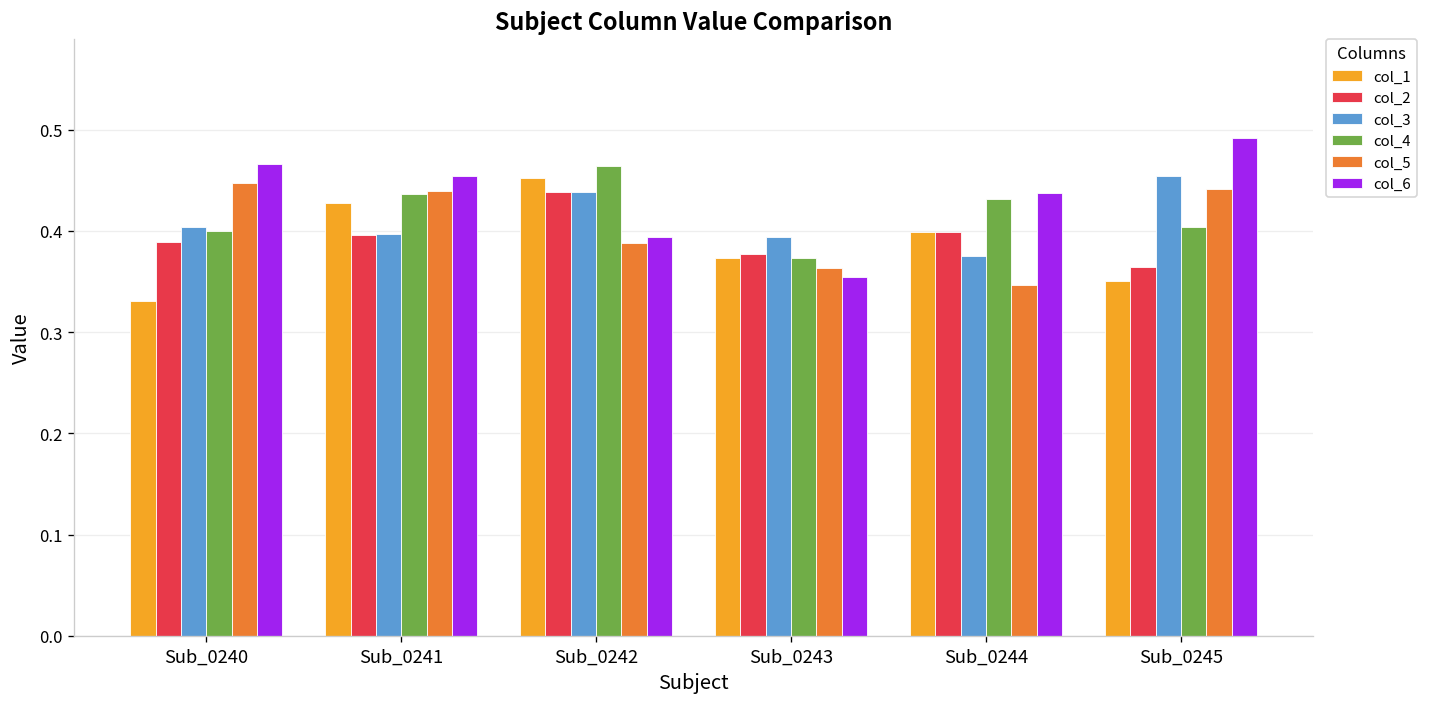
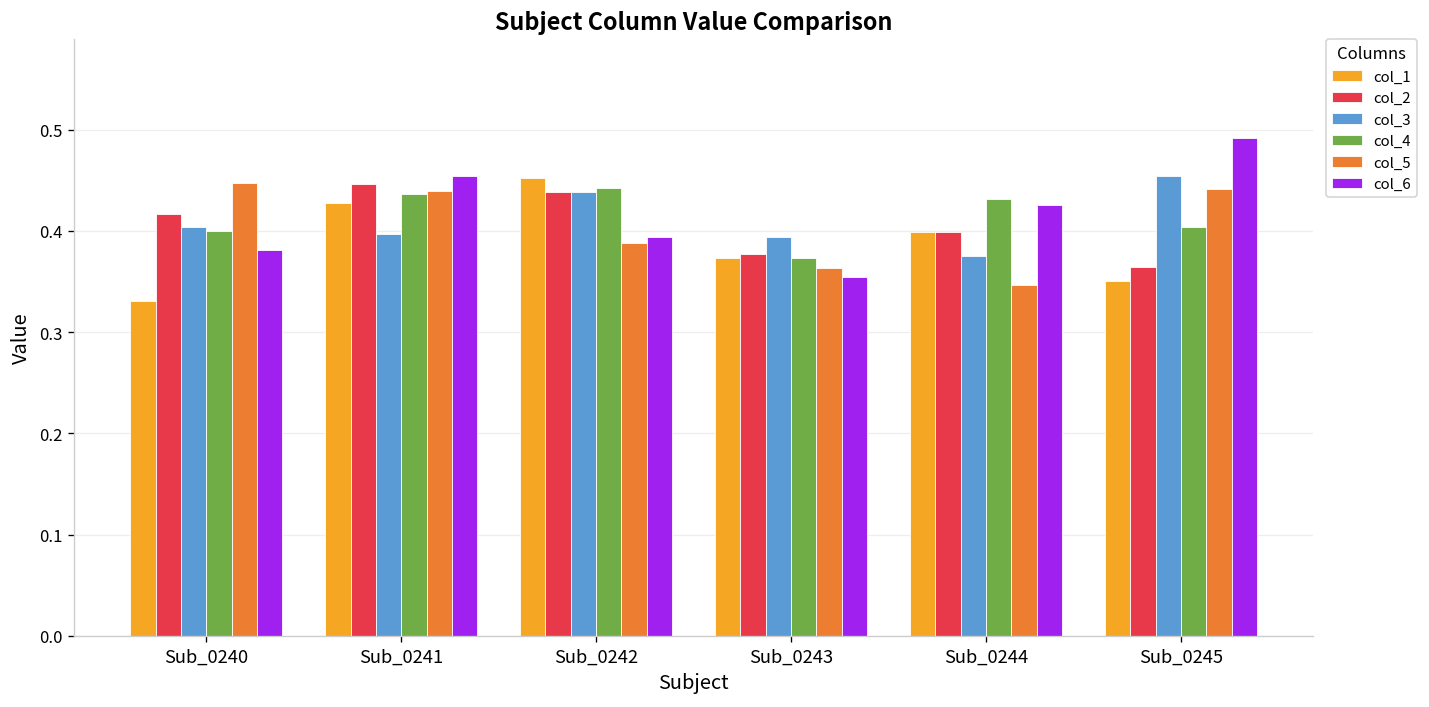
col_2, Sub_0240: 0.39 -> 0.42
col_6, Sub_0240: 0.47 -> 0.38
col_2, Sub_0241: 0.40 -> 0.45
col_4, Sub_0242: 0.46 -> 0.44
col_6, Sub_0244: 0.44 -> 0.43
